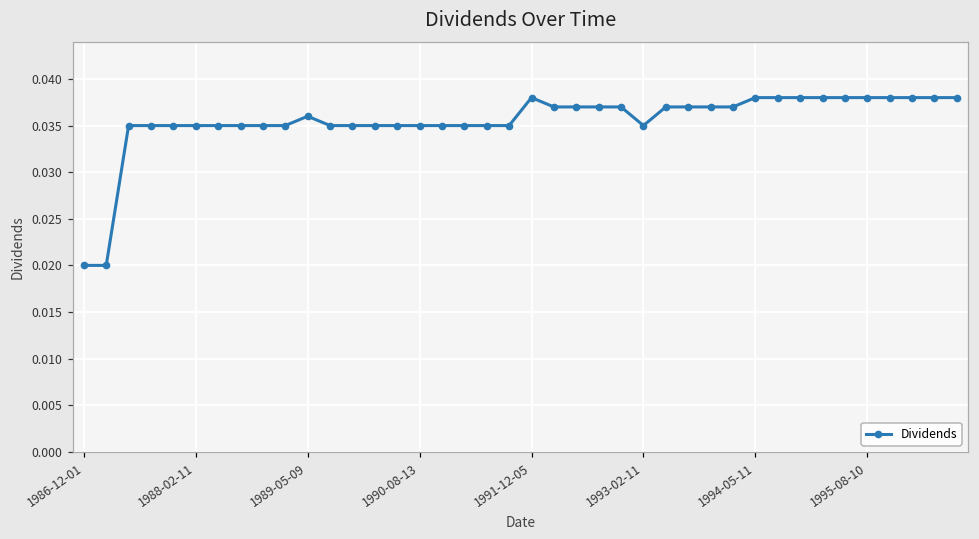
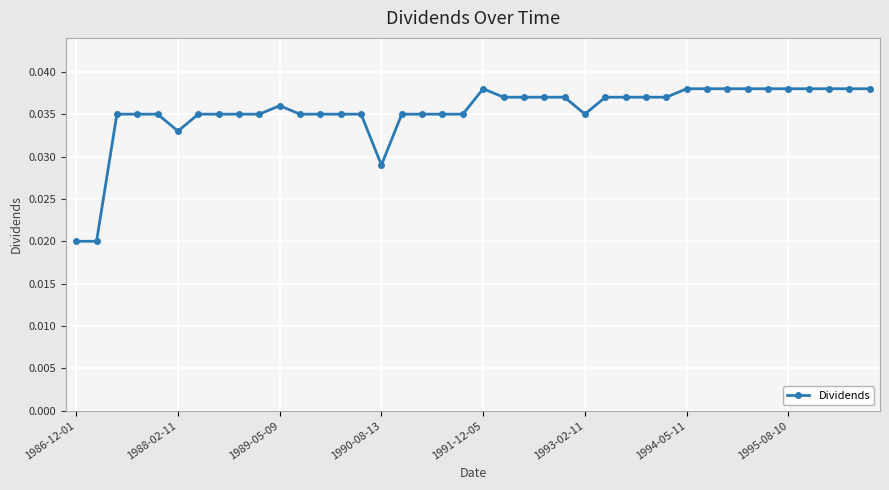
1988-02-11: 0.035 -> 0.033
1990-08-13: 0.035 -> 0.029
